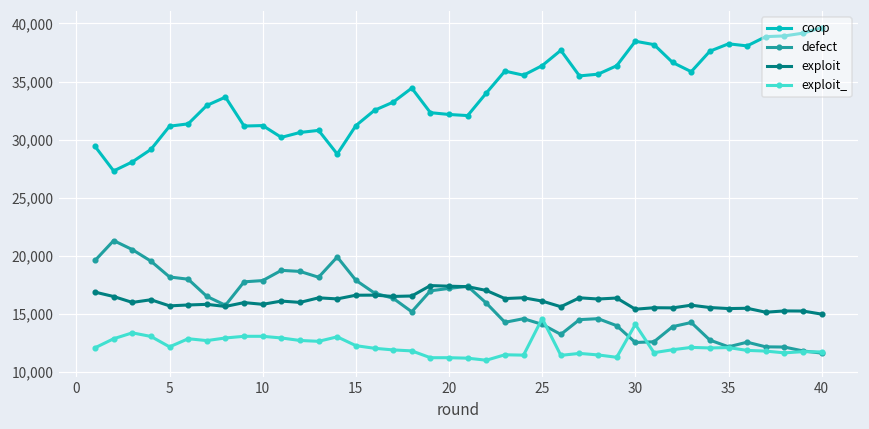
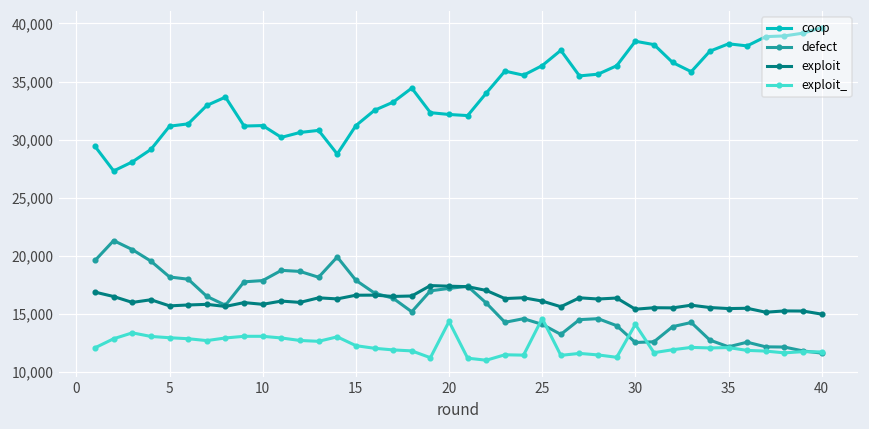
exploit_, 5: 12,200 -> 13,000
exploit_, 20: 11,200 -> 14,400
